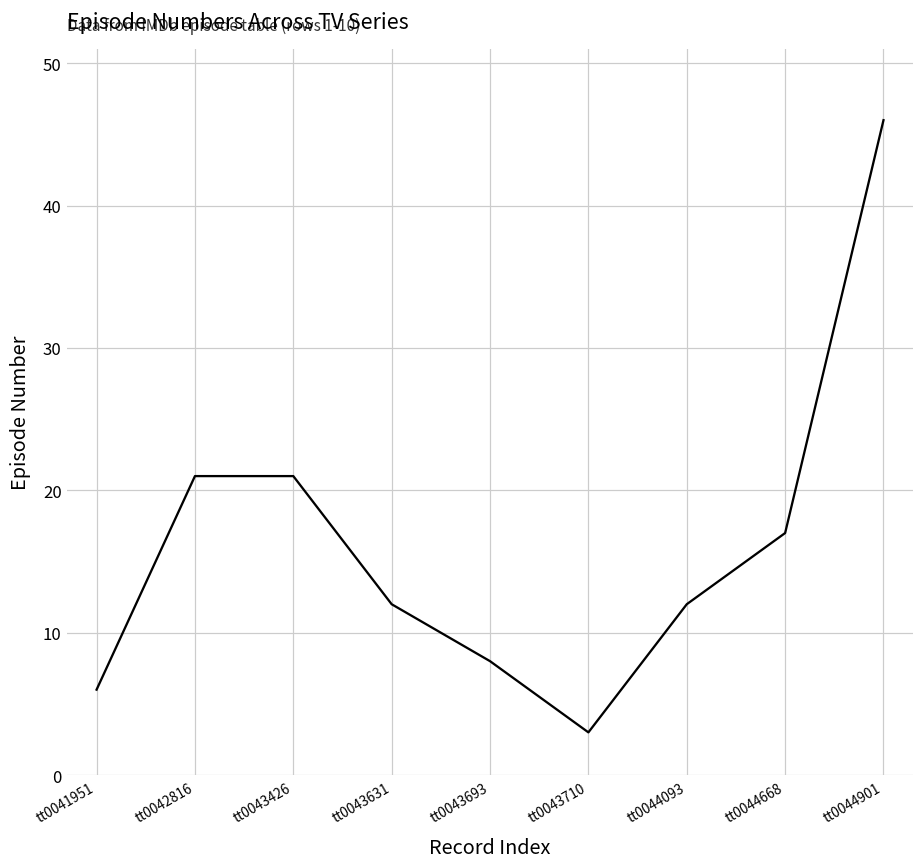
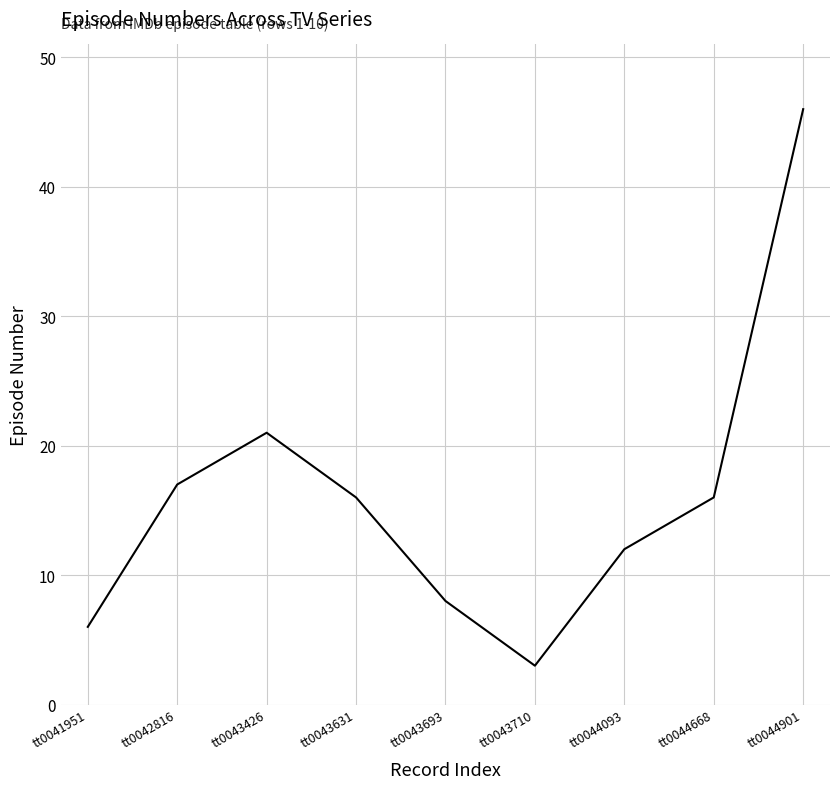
tt0042816: 21 -> 17
tt0043631: 12 -> 16
tt0044668: 17 -> 16
